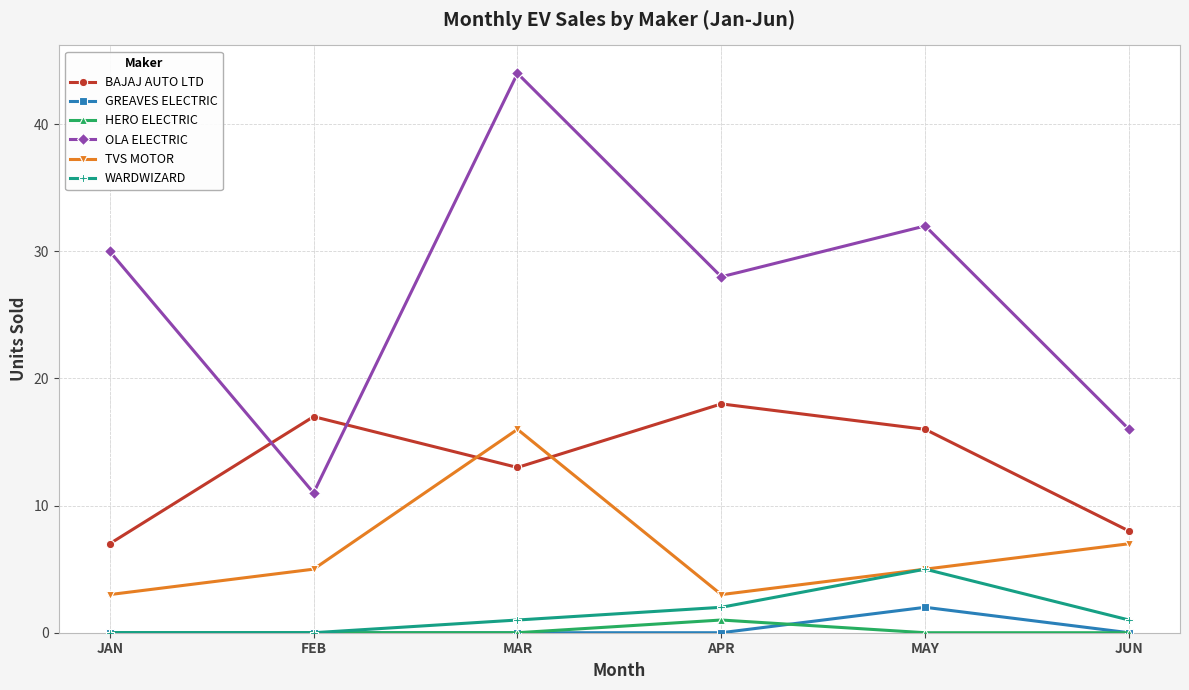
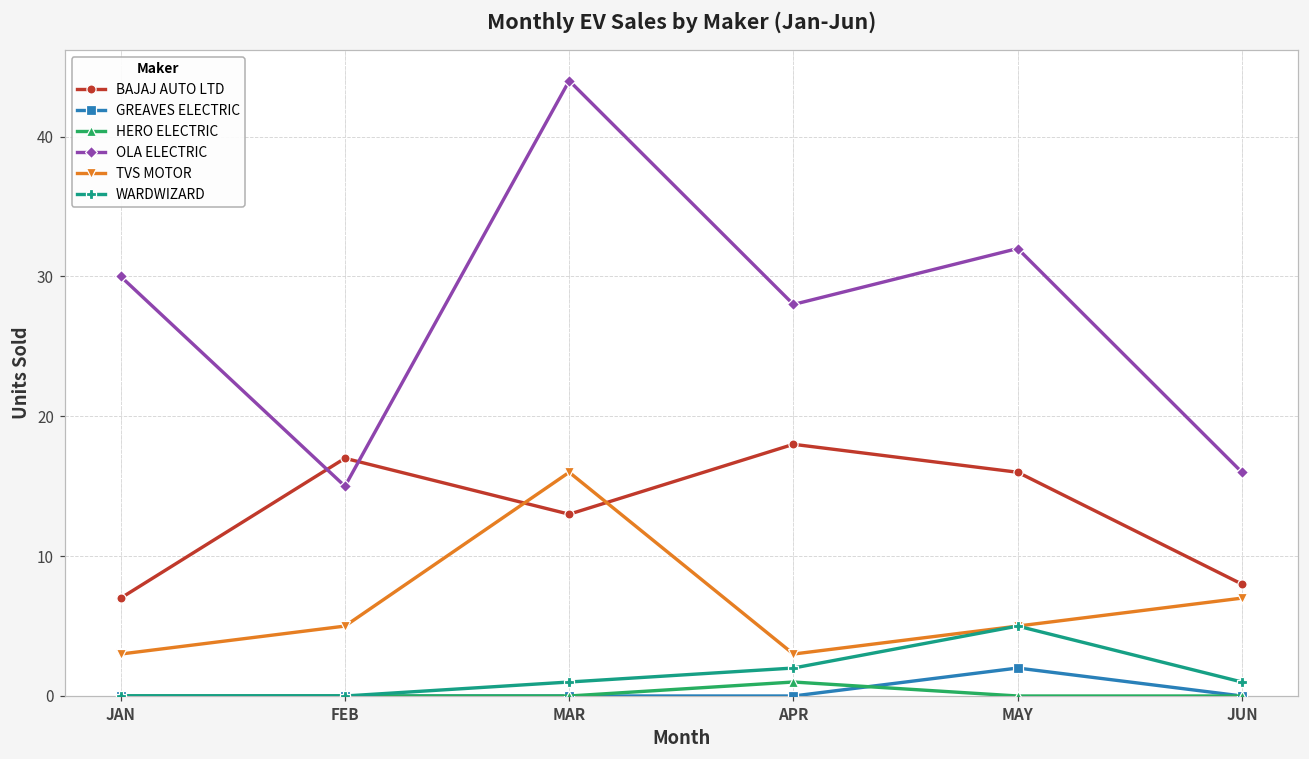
OLA ELECTRIC, FEB: 11 -> 15
